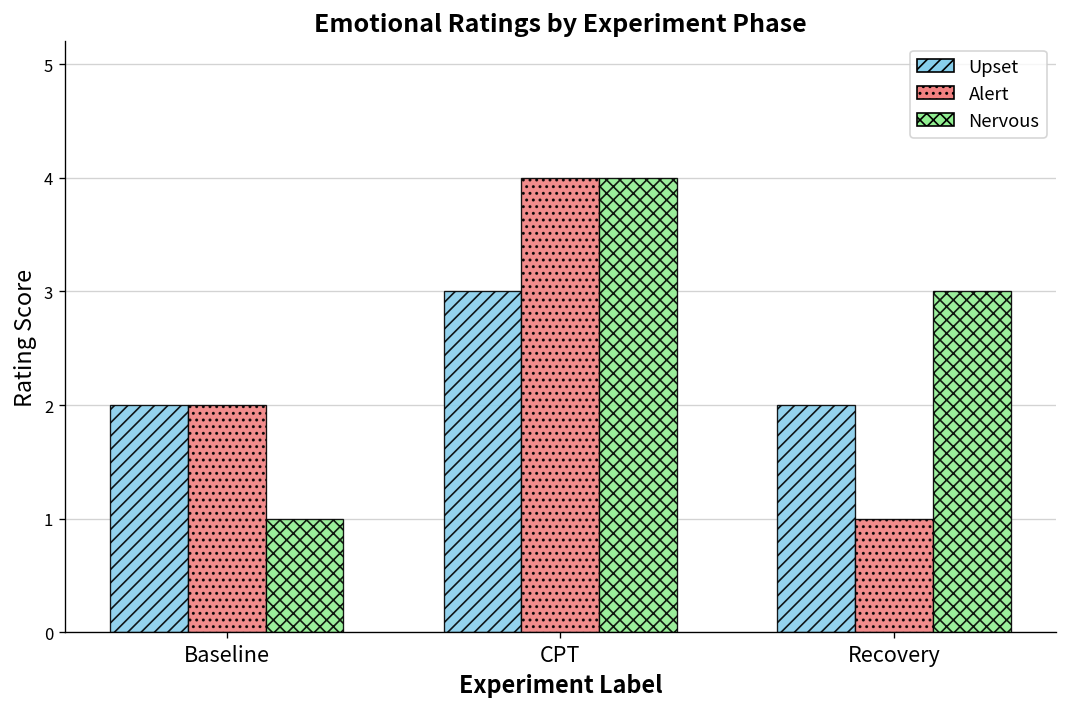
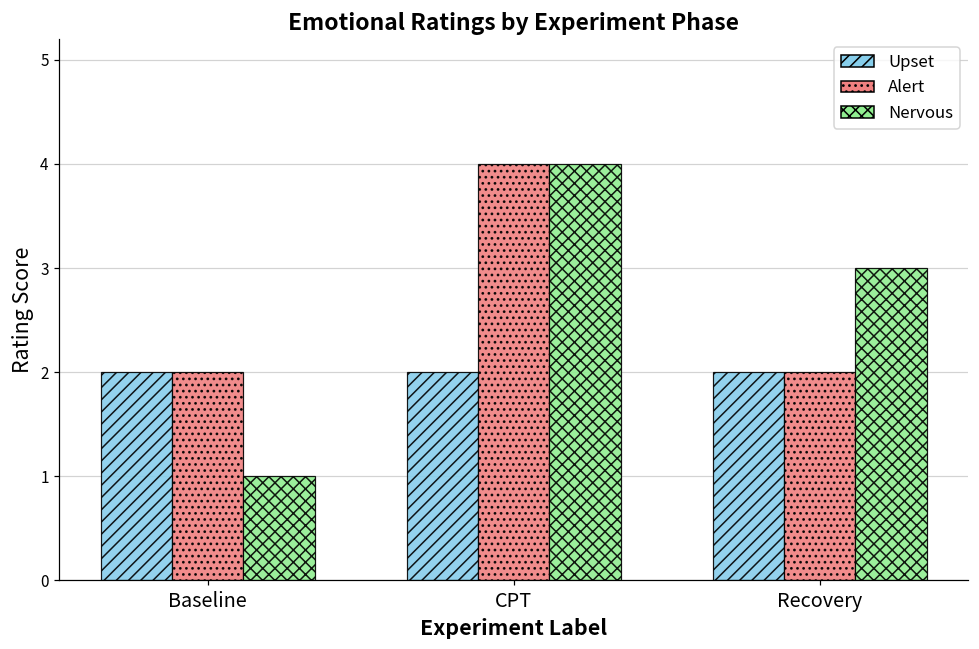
Upset, CPT: 3 -> 2
Alert, Recovery: 1 -> 2
